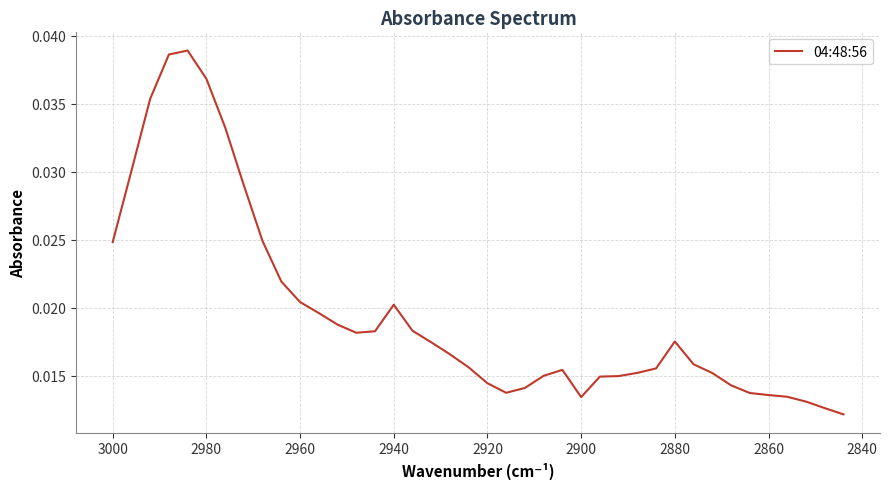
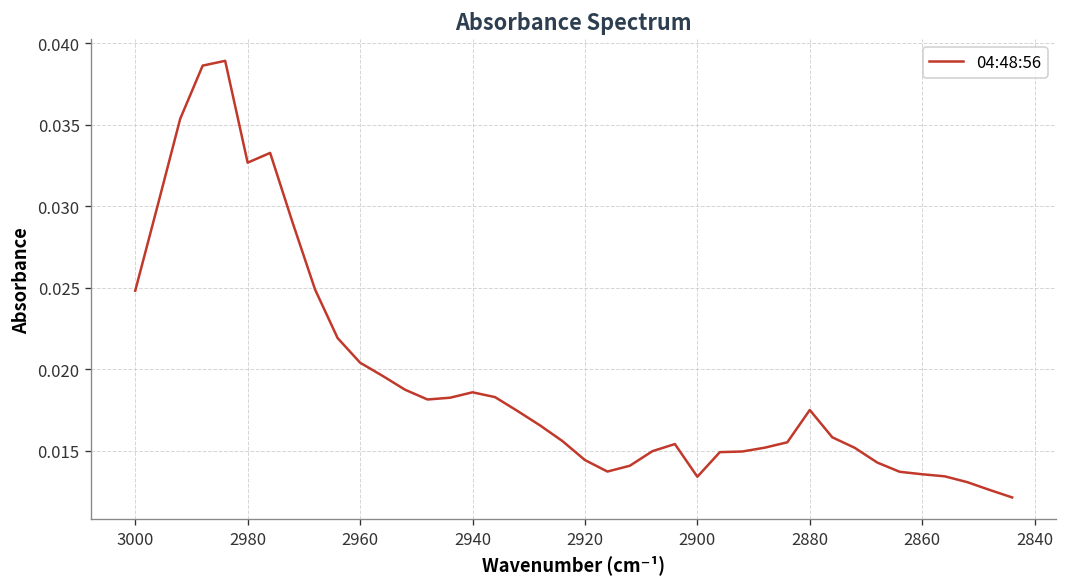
2980: 0.0368 -> 0.0327
2940: 0.0202 -> 0.0186
